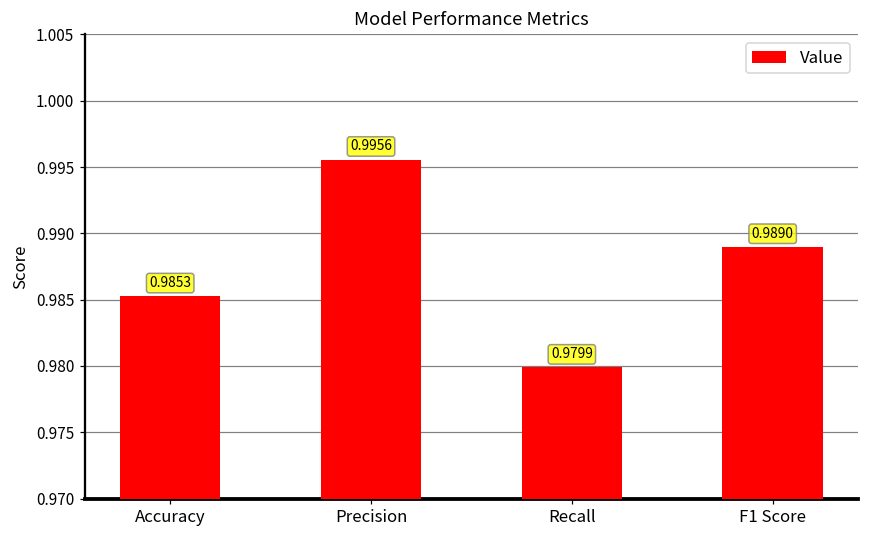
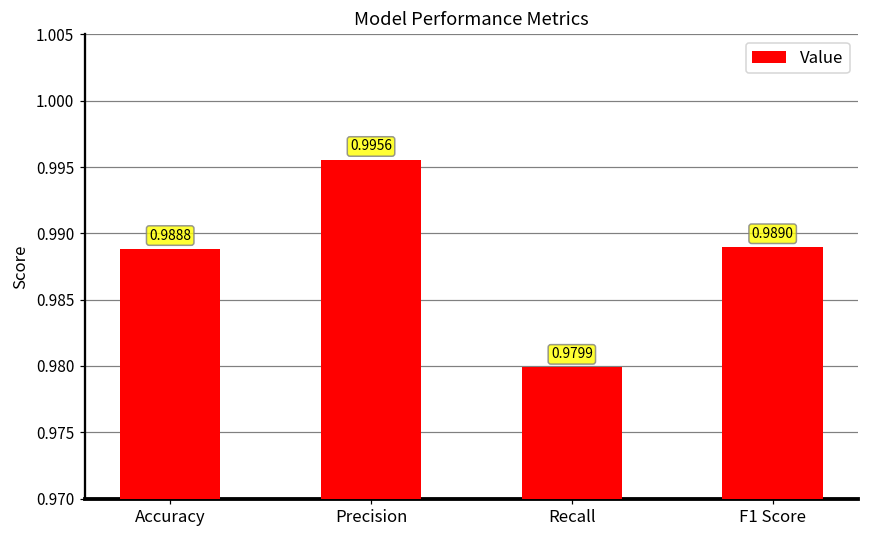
Accuracy: 0.9853 -> 0.9888
